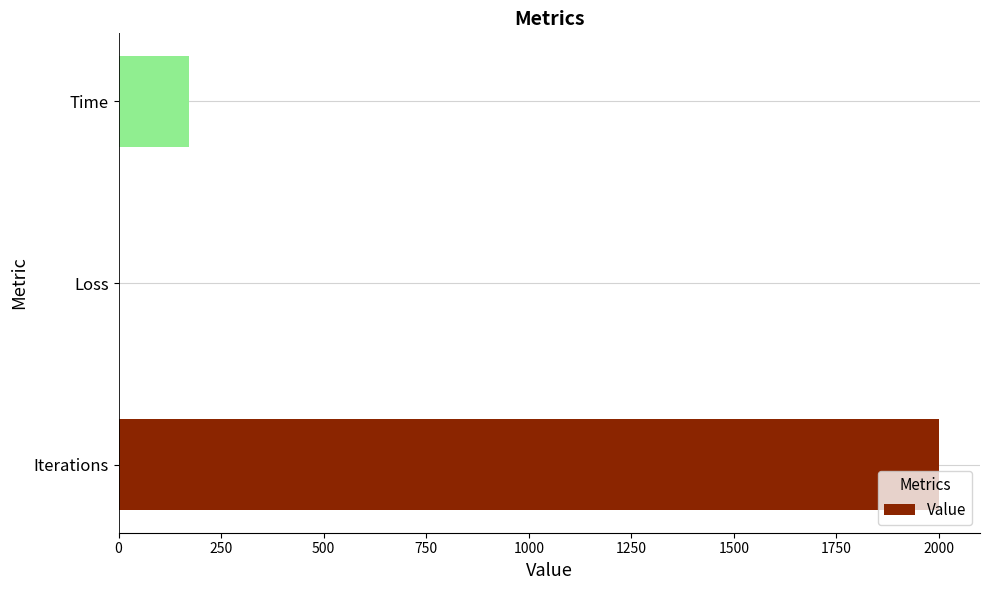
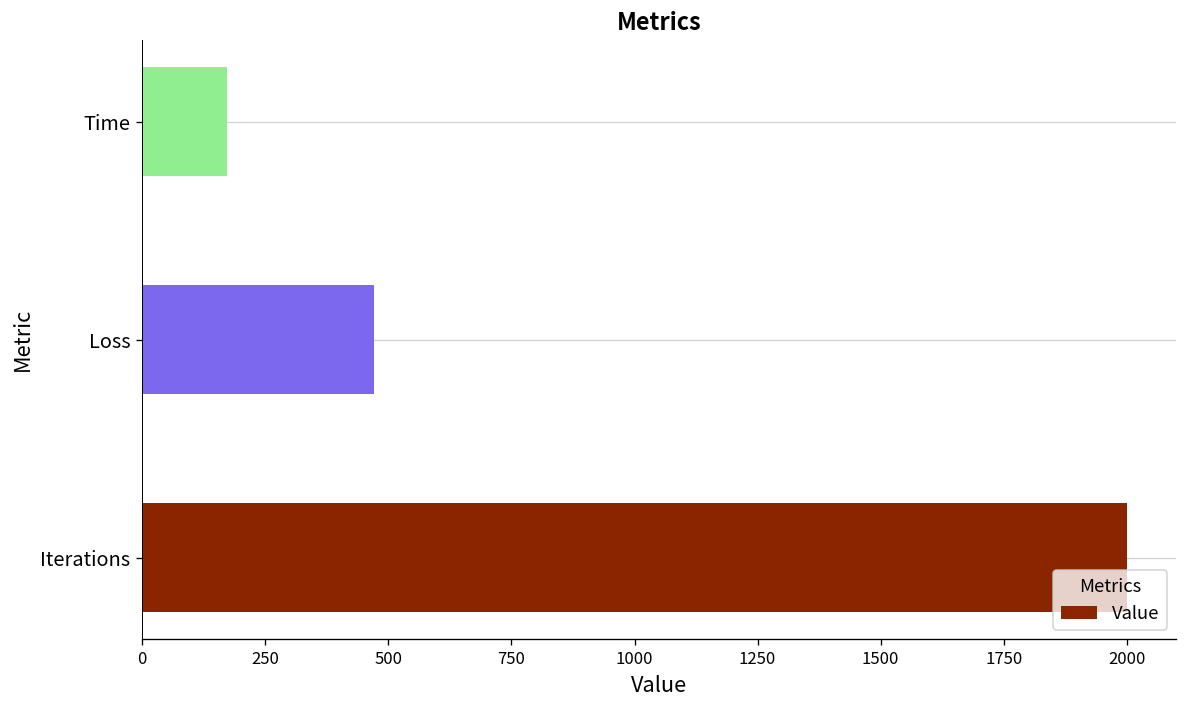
Loss: 0 -> 470
